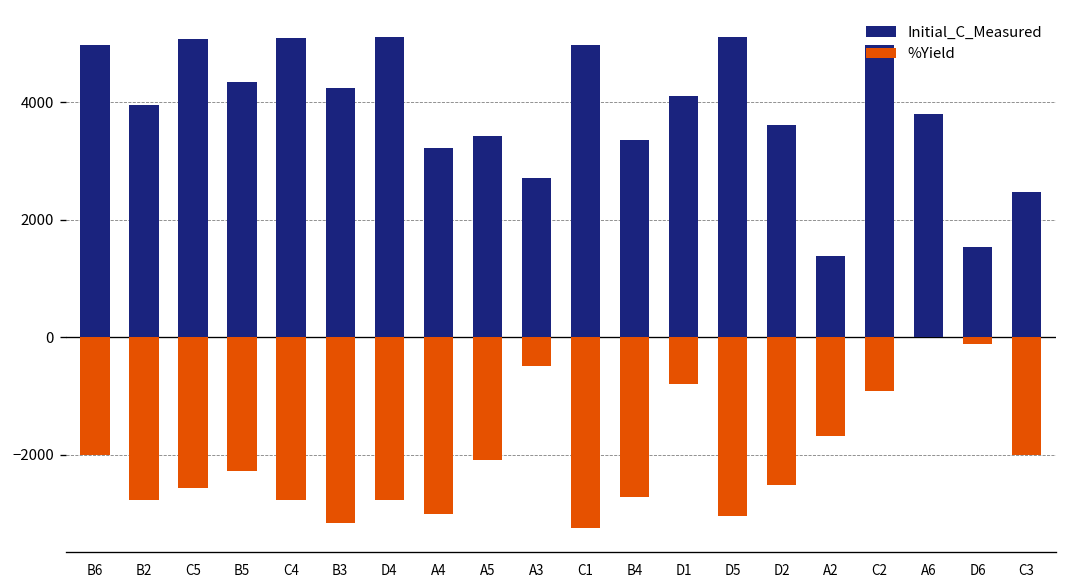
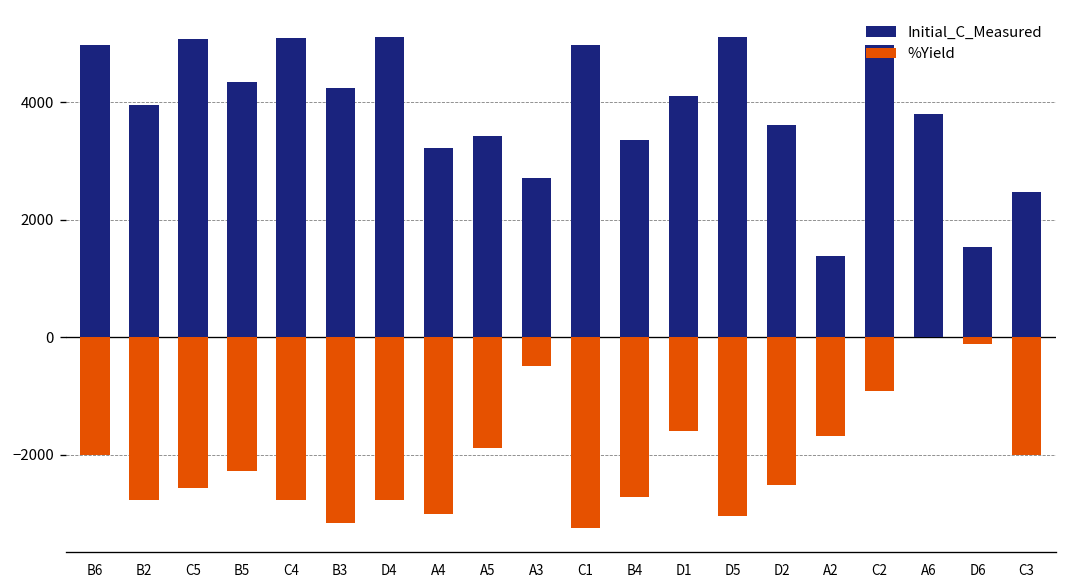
%Yield, A5: -2100 -> -1900
%Yield, D1: -800 -> -1600
